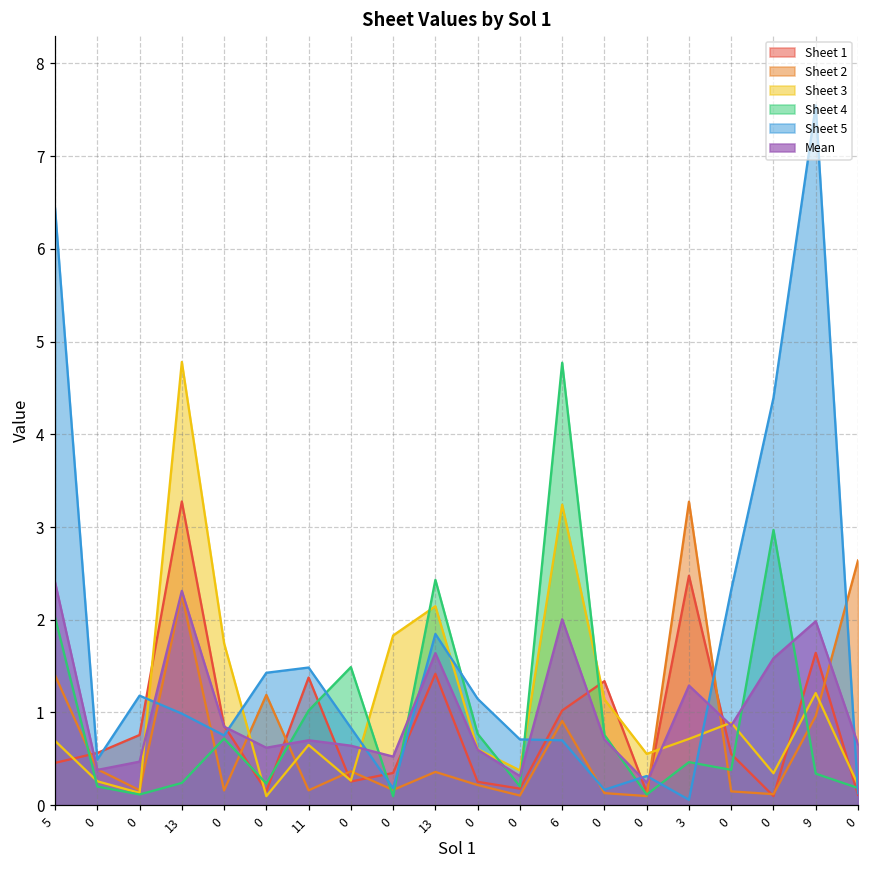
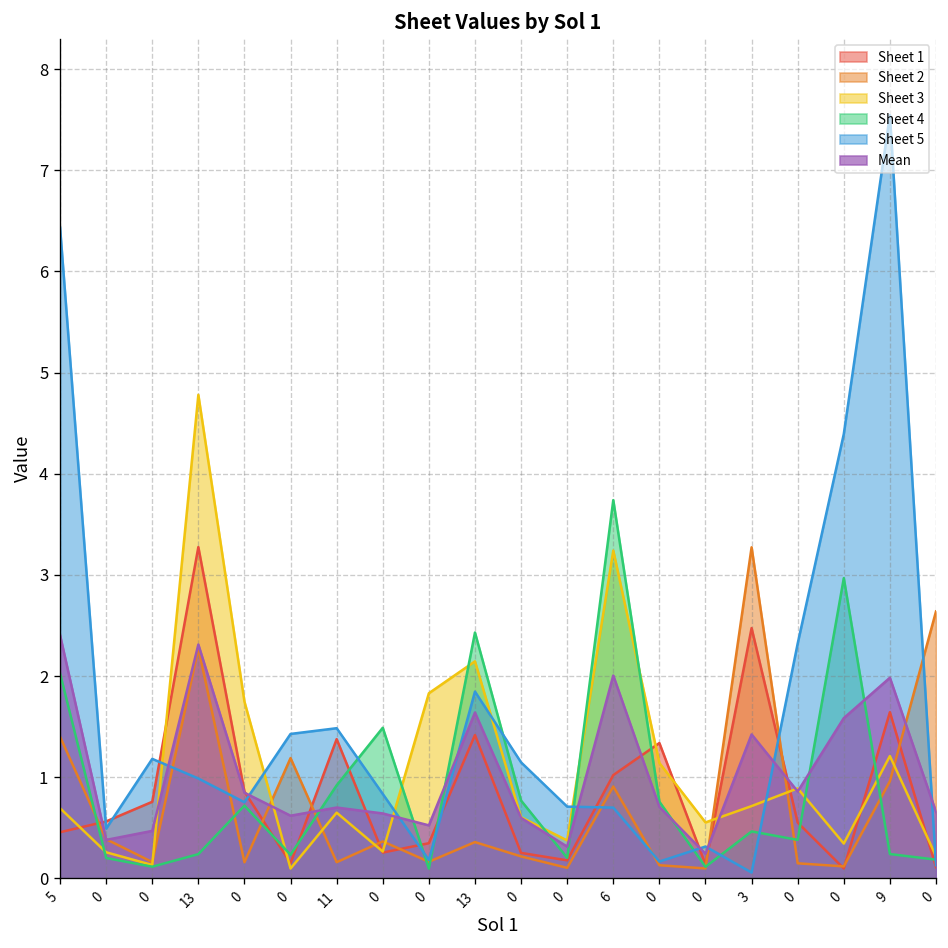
Sheet 4, 11: 1.0 -> 0.9
Sheet 4, 6: 4.8 -> 3.7
Mean, 3: 1.3 -> 1.4
Sheet 4, 9: 0.3 -> 0.2
